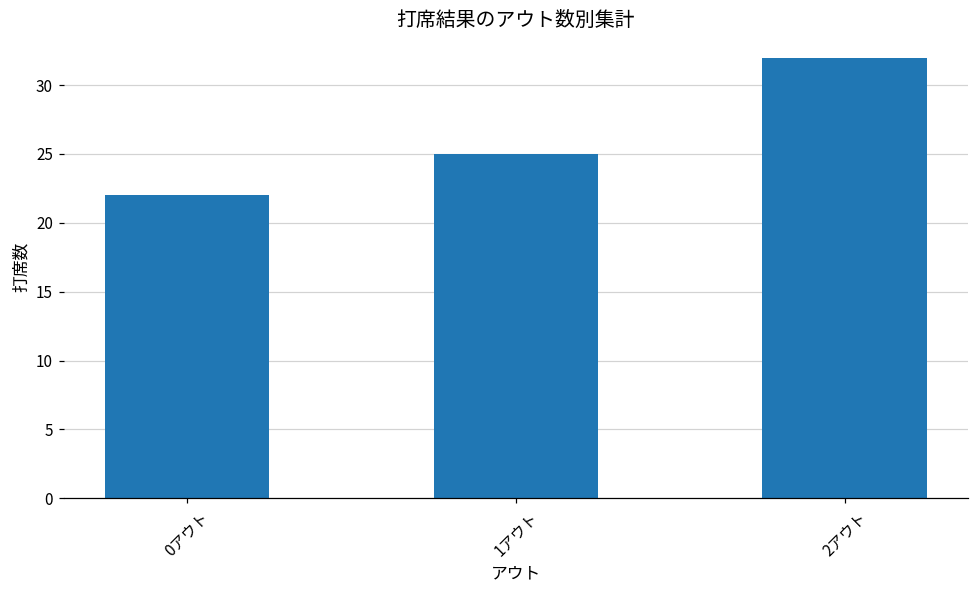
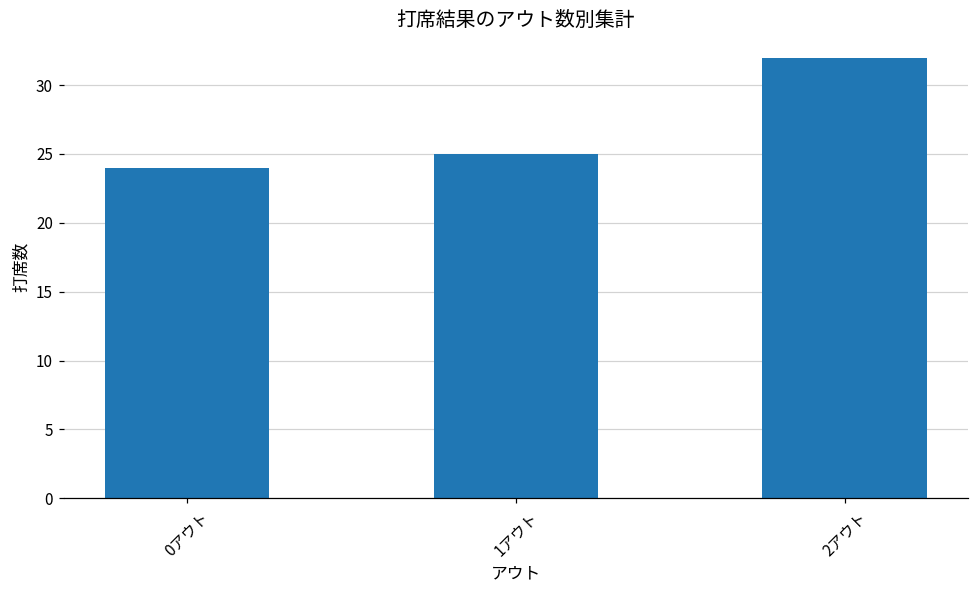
0アウト: 22 -> 24
